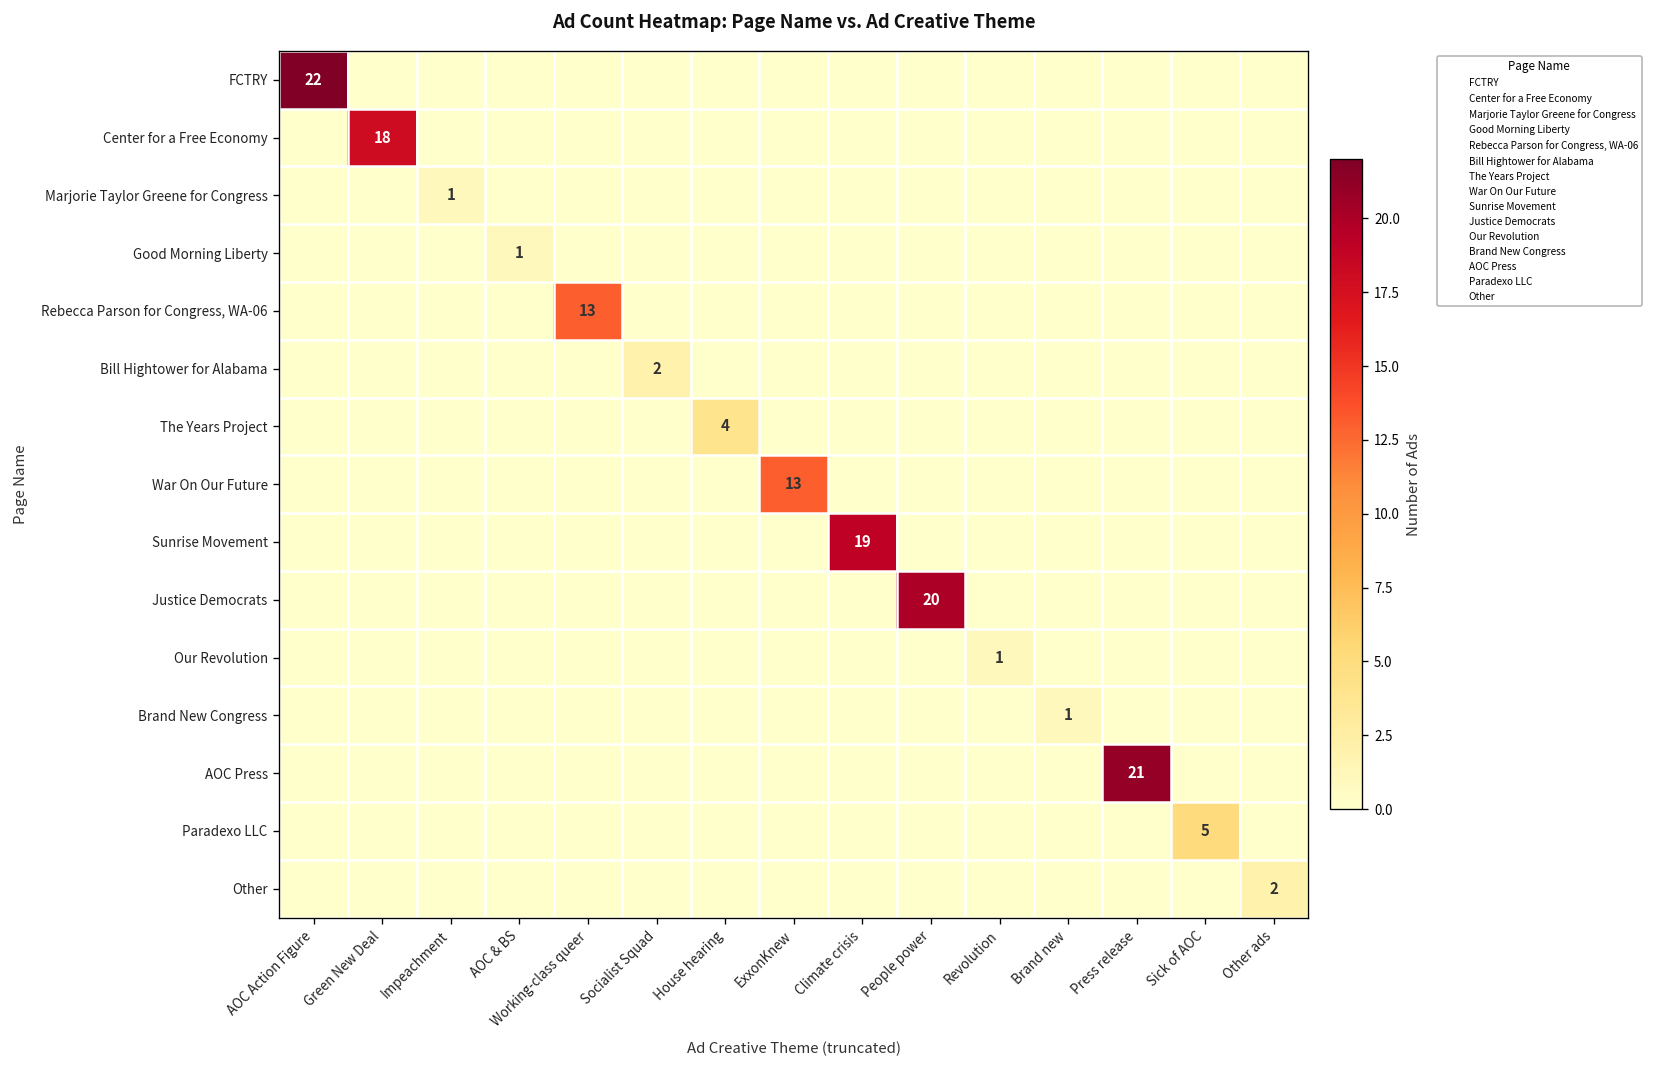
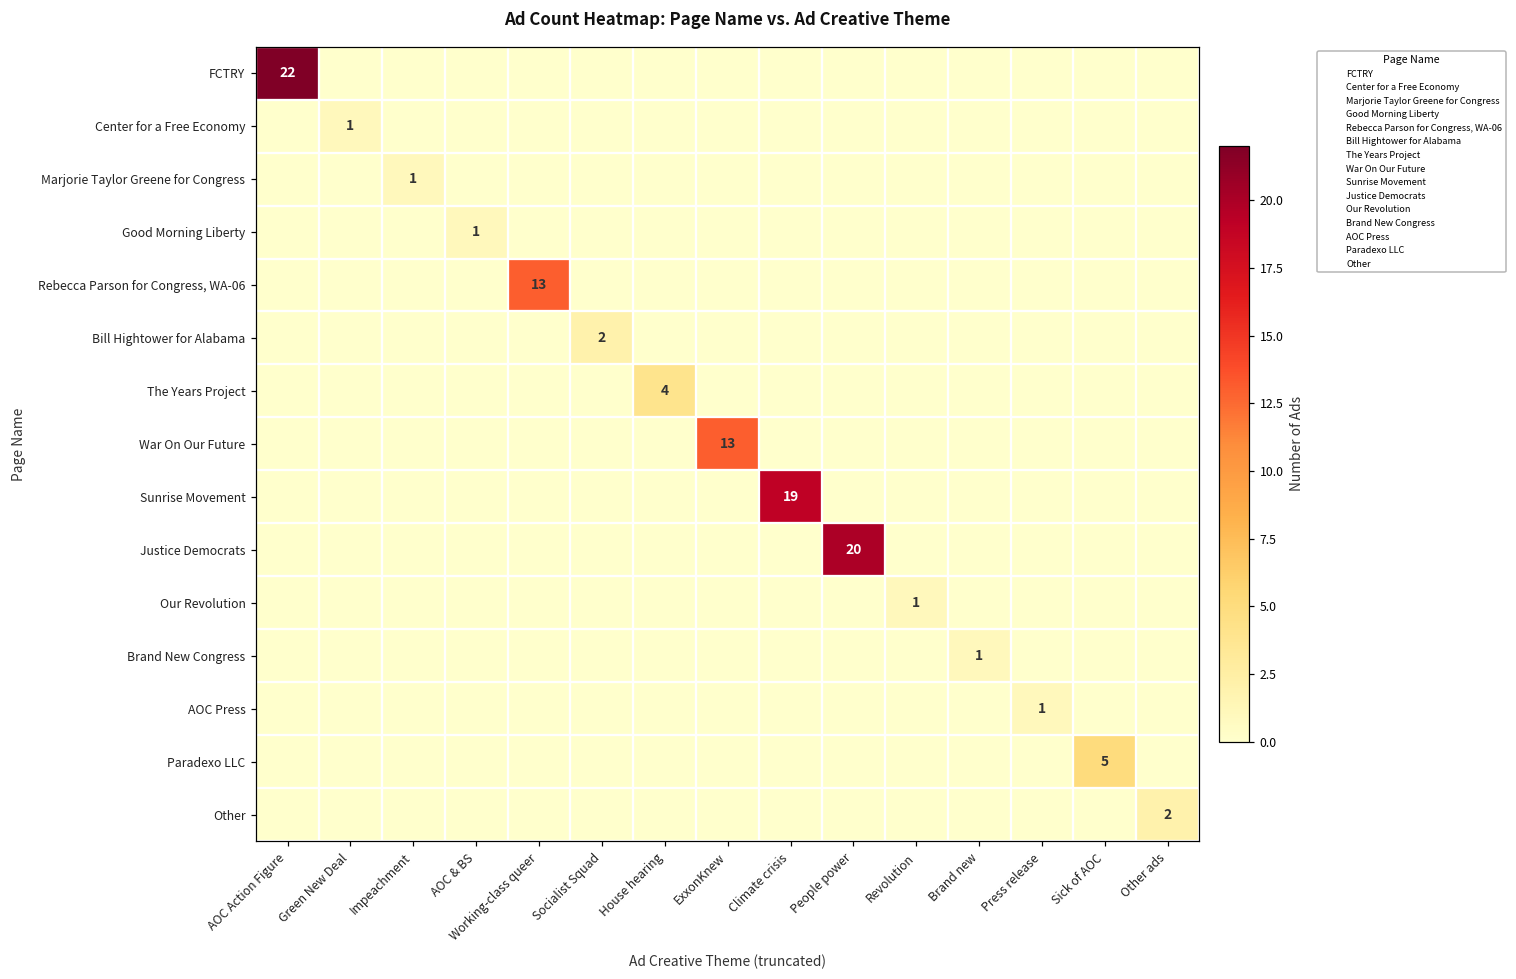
Center for a Free Economy, Green New Deal: 18 -> 1
AOC Press, Press release: 21 -> 1
